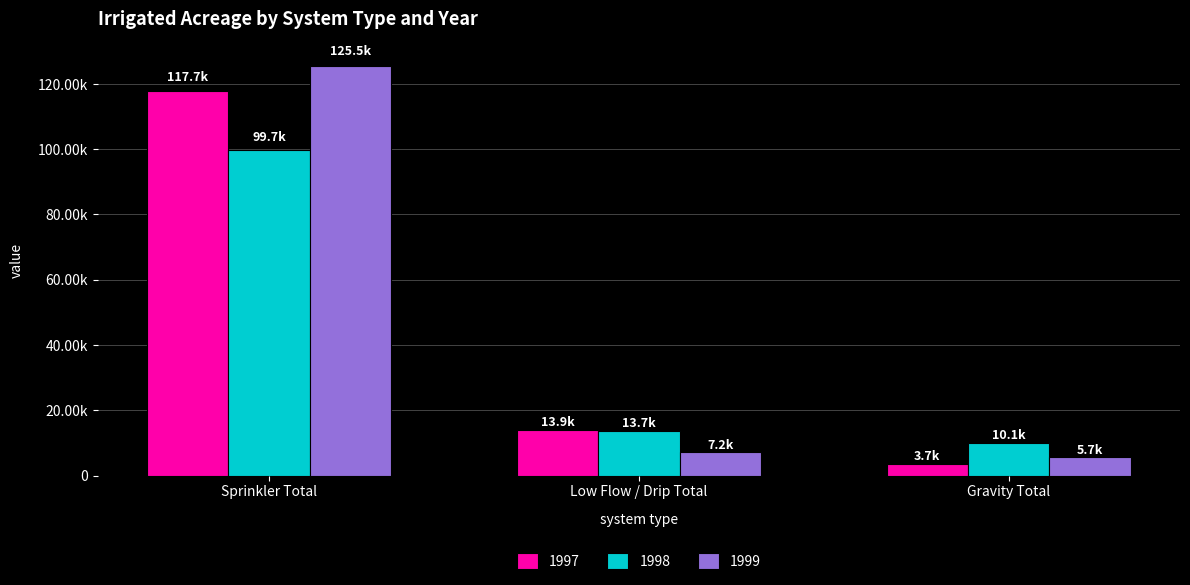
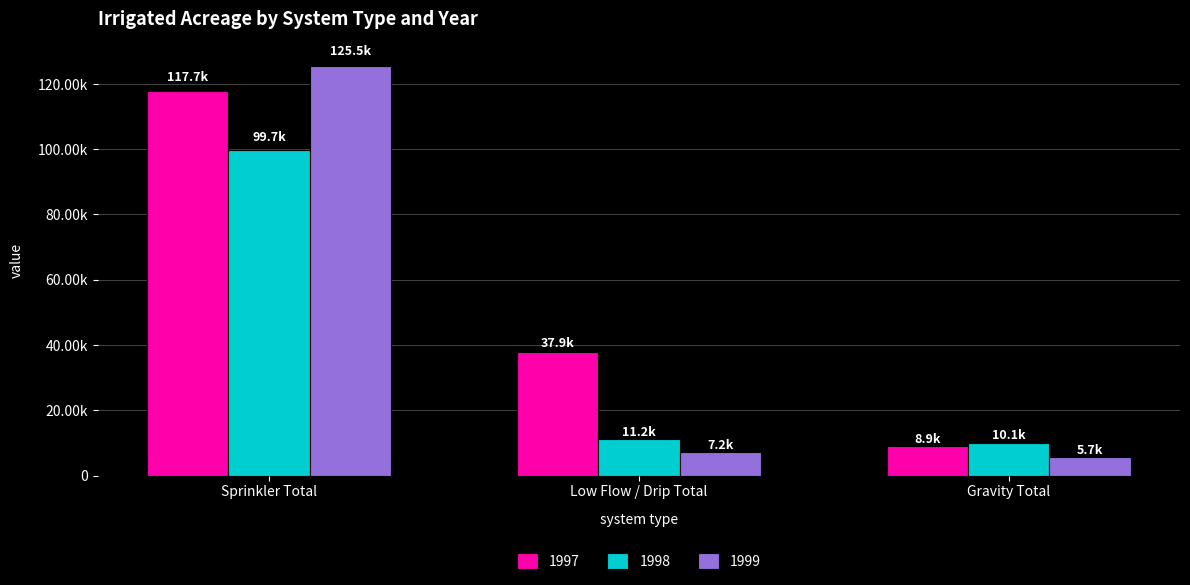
1997, Low Flow / Drip Total: 13.9k -> 37.9k
1998, Low Flow / Drip Total: 13.7k -> 11.2k
1997, Gravity Total: 3.7k -> 8.9k
